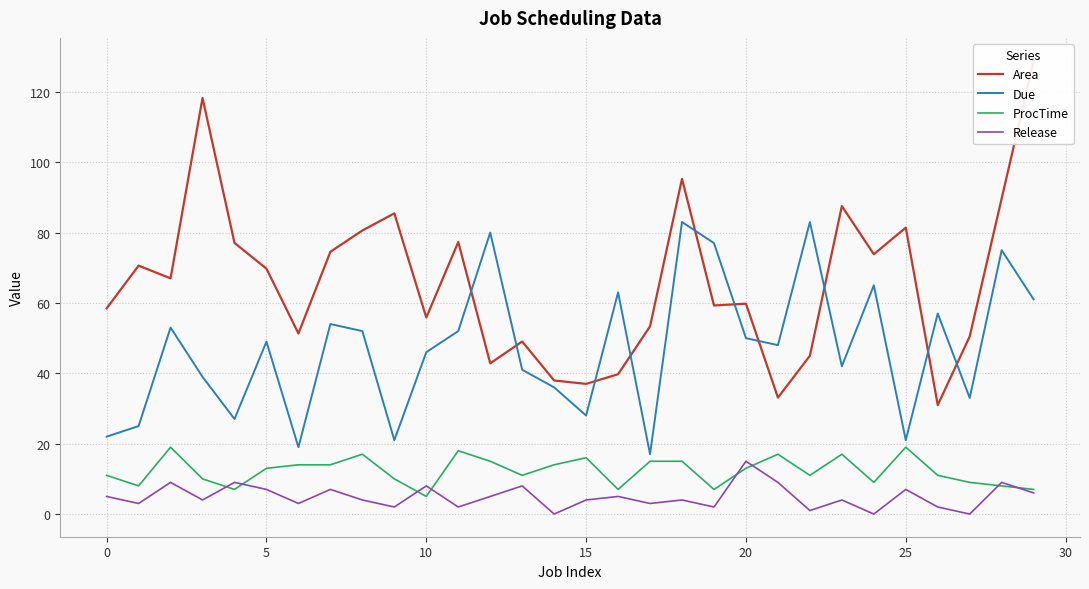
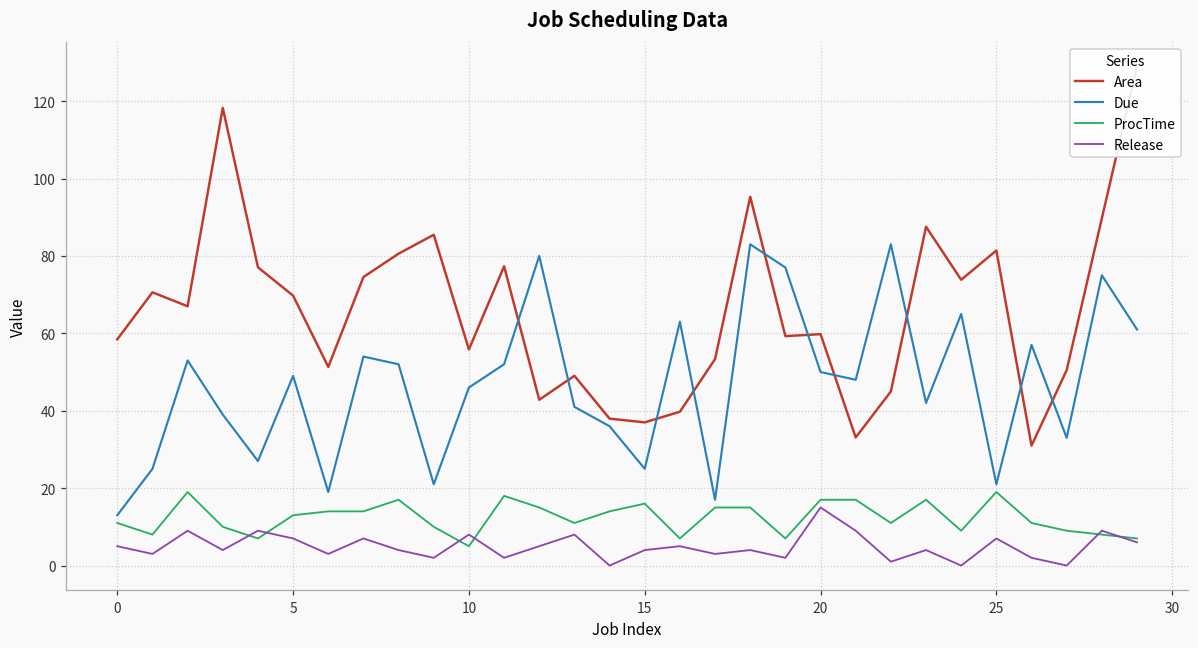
Due, 0: 22 -> 13
Due, 15: 28 -> 25
ProcTime, 20: 13 -> 17
